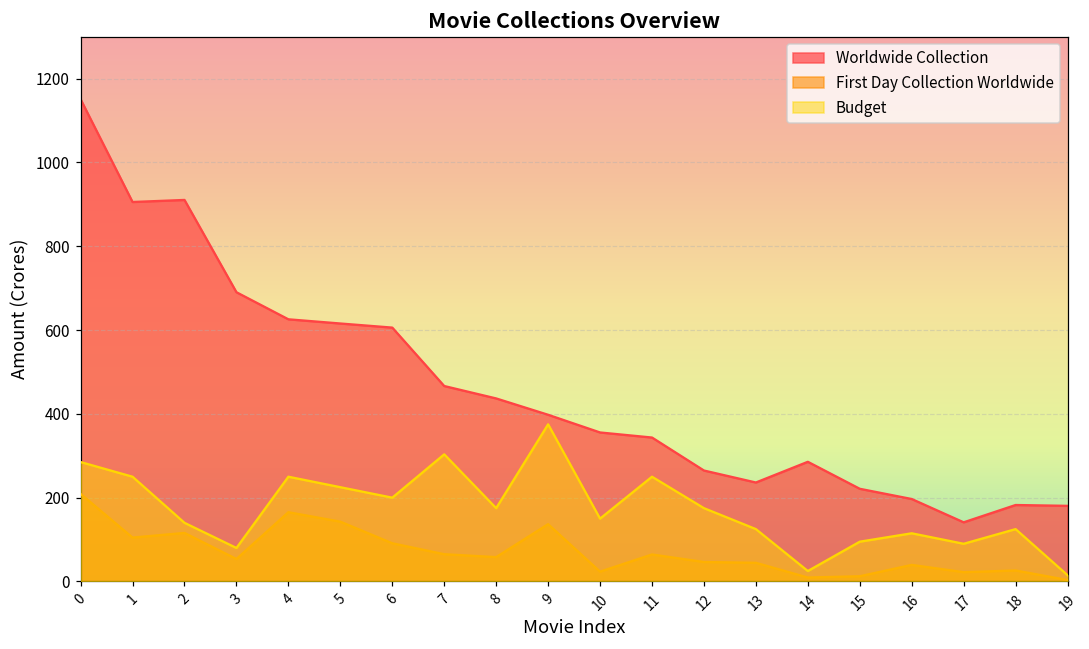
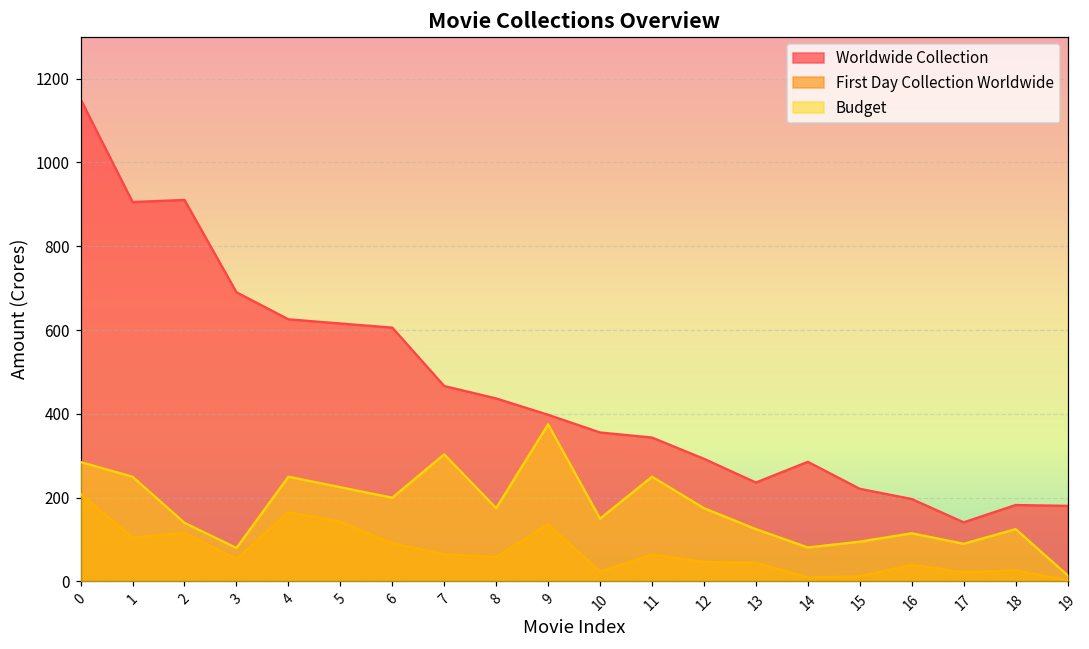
Worldwide Collection, 12: 260 -> 290
Budget, 14: 30 -> 80
